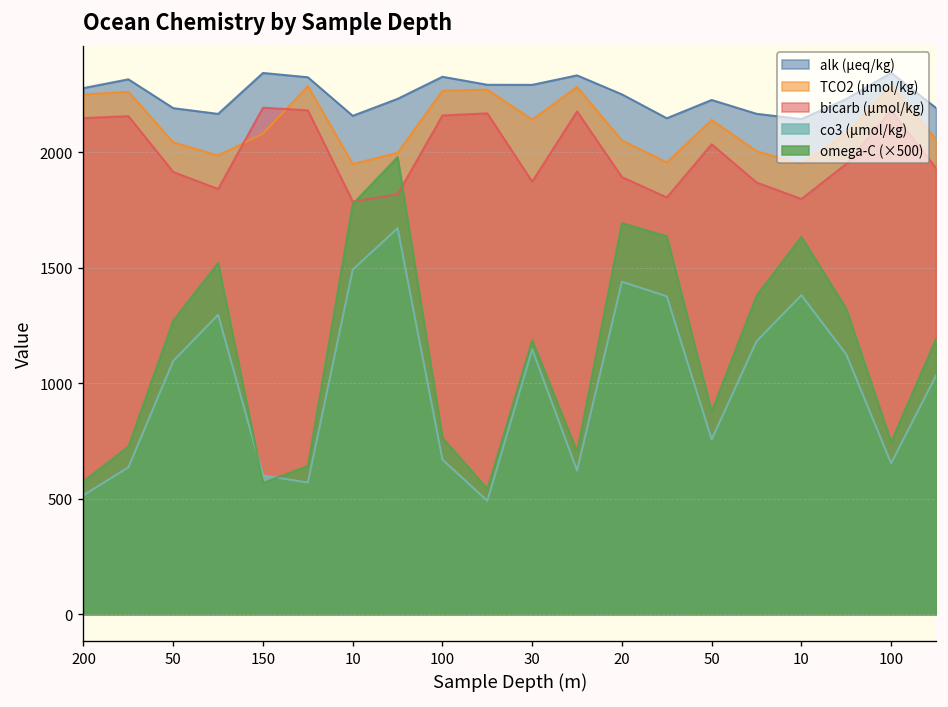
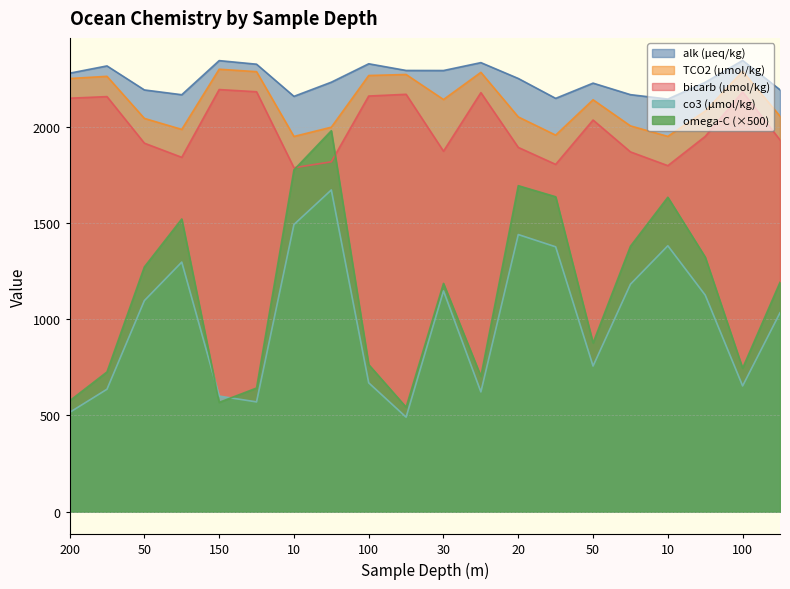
TCO2 (µmol/kg), 150: 2080 -> 2300
